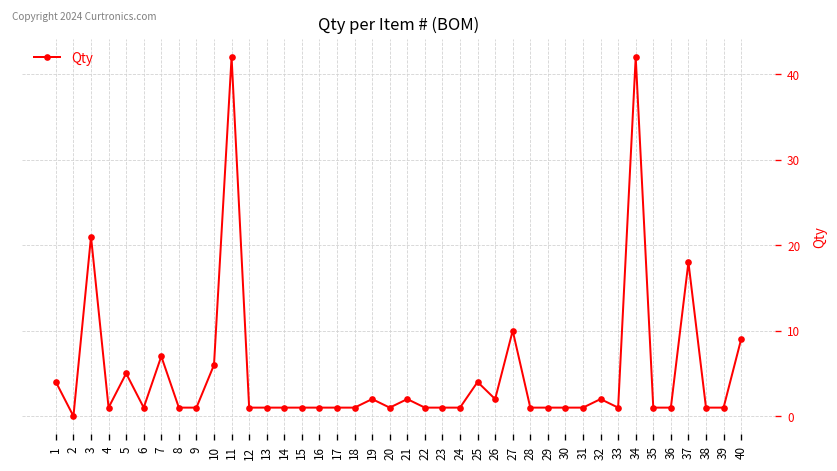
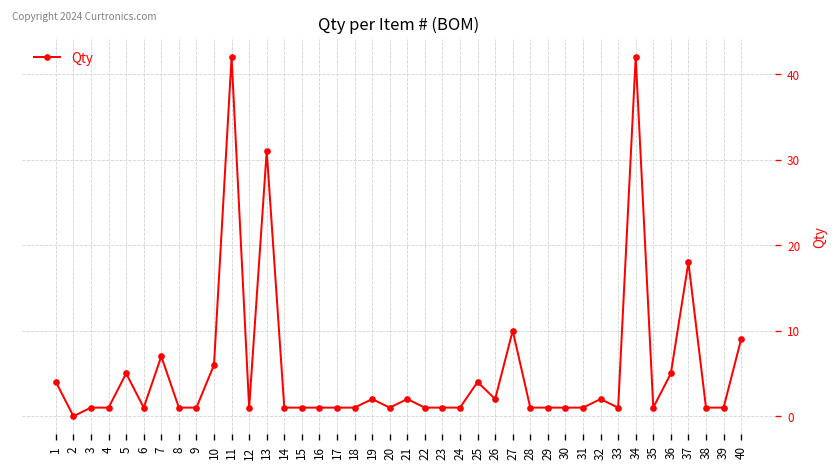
3: 21 -> 1
13: 1 -> 31
36: 1 -> 5
